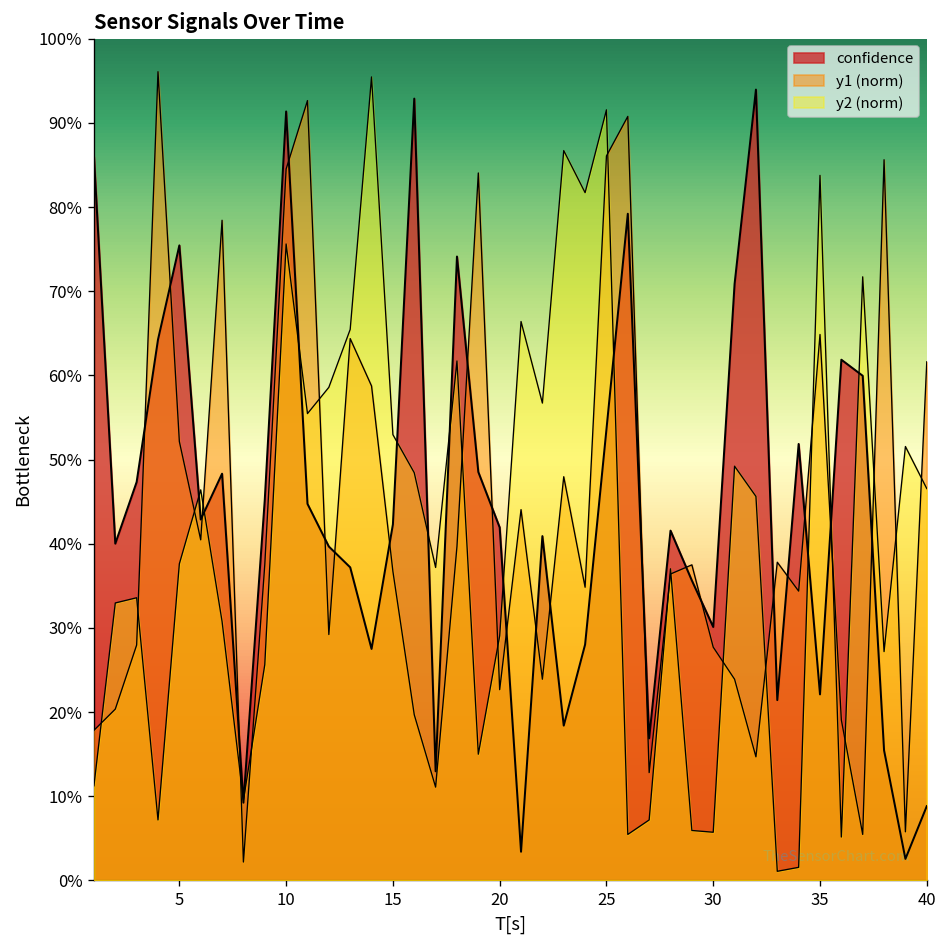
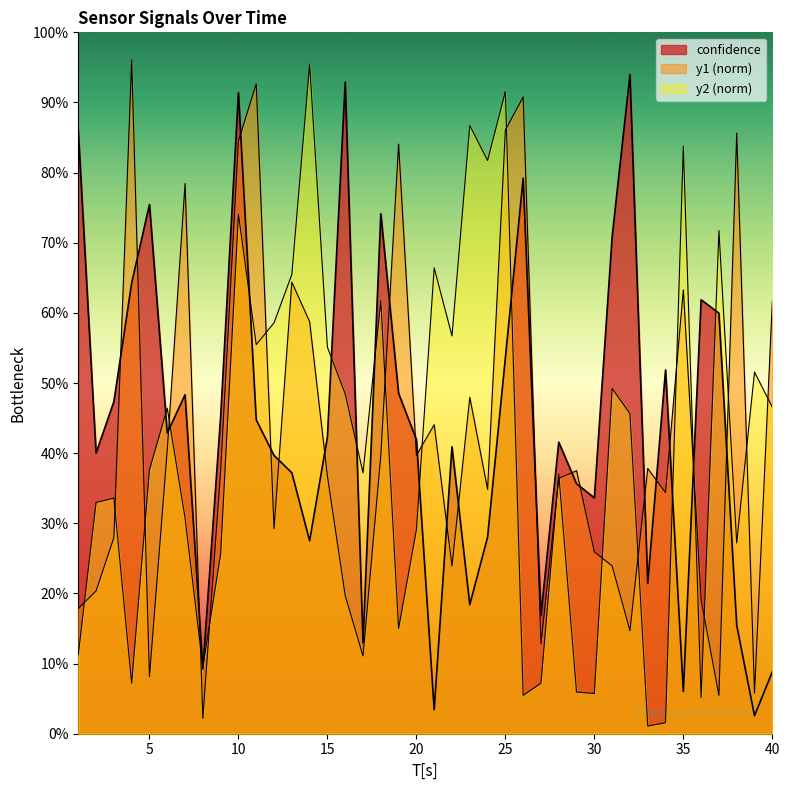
y1 (norm), 5: 52% -> 8%
y2 (norm), 10: 76% -> 74%
y2 (norm), 15: 53% -> 55%
y1 (norm), 20: 23% -> 40%
confidence, 30: 30% -> 34%
y1 (norm), 30: 28% -> 26%
confidence, 35: 22% -> 6%
y1 (norm), 35: 65% -> 63%
